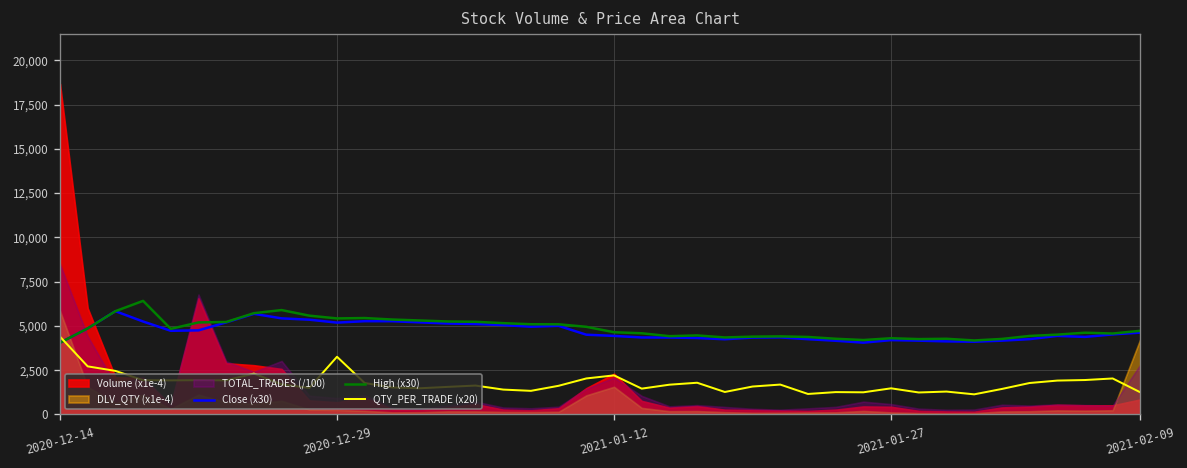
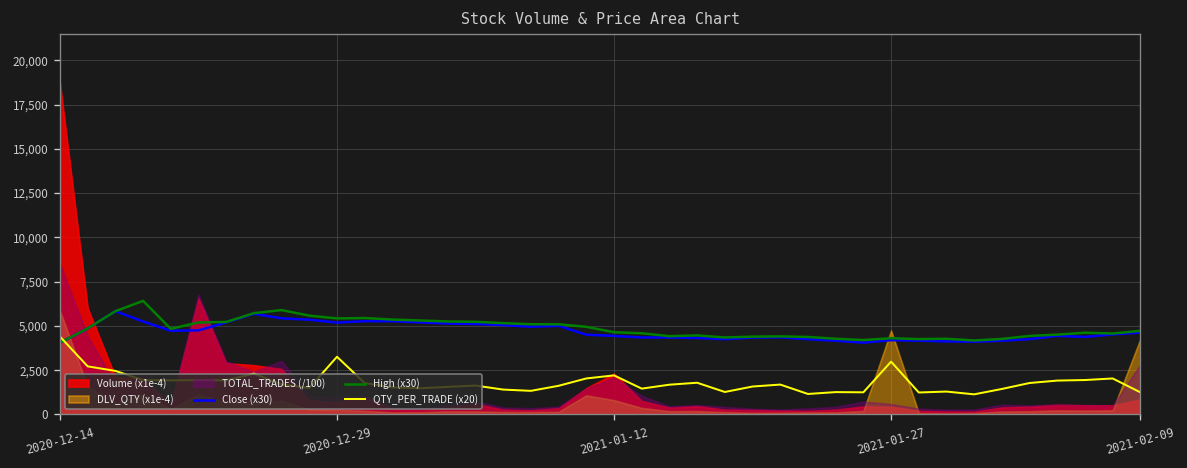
DLV_QTY (x1e-4), 2021-01-12: 1,600 -> 800
DLV_QTY (x1e-4), 2021-01-27: 100 -> 4,700
QTY_PER_TRADE (x20), 2021-01-27: 1,500 -> 3,000
